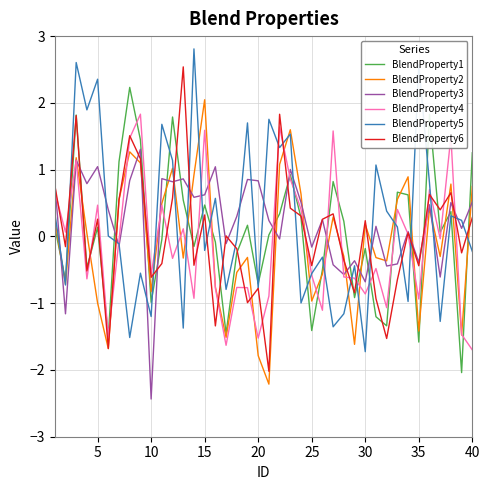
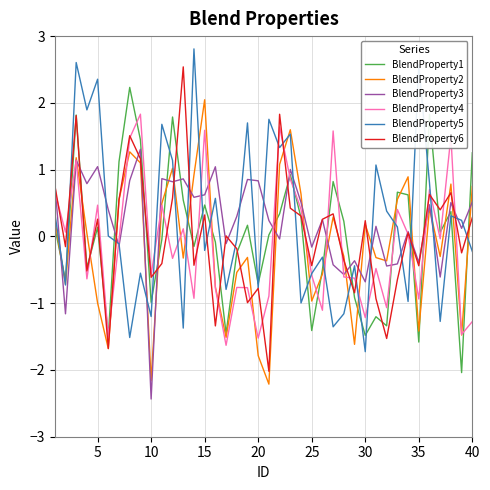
BlendProperty2, 10: -0.8 -> -2.2
BlendProperty1, 30: -0.2 -> -1.5
BlendProperty4, 30: -0.9 -> -1.2
BlendProperty4, 40: -1.7 -> -1.3
